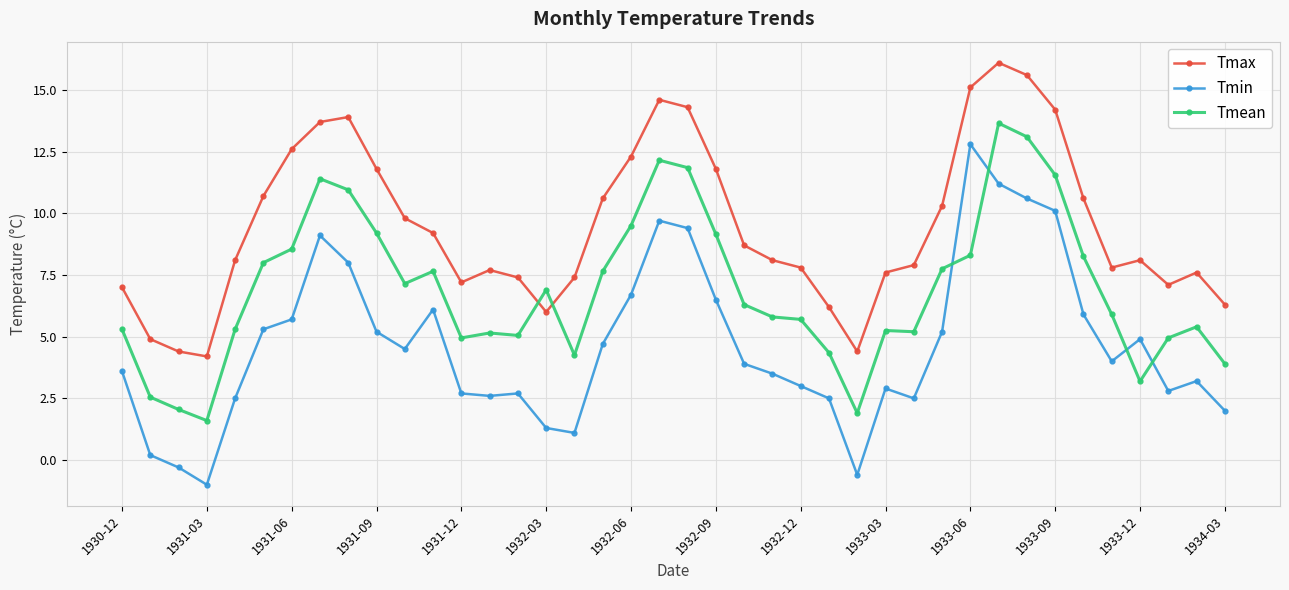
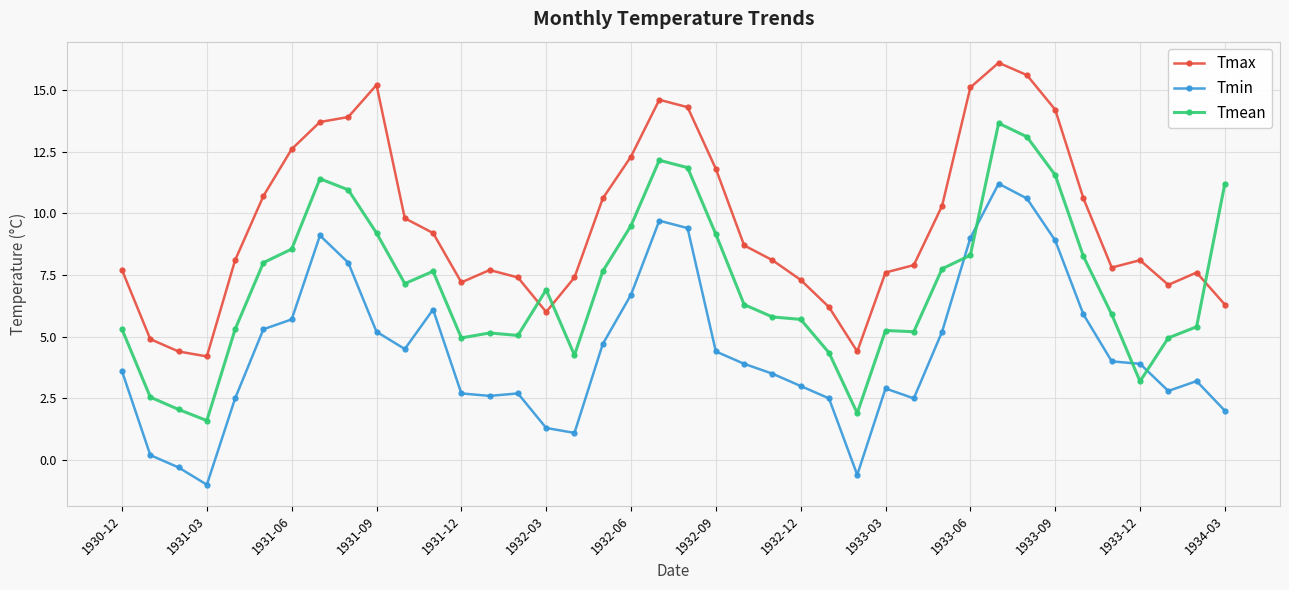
Tmax, 1930-12: 7.0 -> 7.7
Tmax, 1931-09: 11.8 -> 15.2
Tmin, 1932-09: 6.5 -> 4.4
Tmax, 1932-12: 7.8 -> 7.3
Tmin, 1933-06: 12.8 -> 9.0
Tmin, 1933-09: 10.1 -> 8.9
Tmin, 1933-12: 4.9 -> 3.9
Tmean, 1934-03: 3.9 -> 11.2
